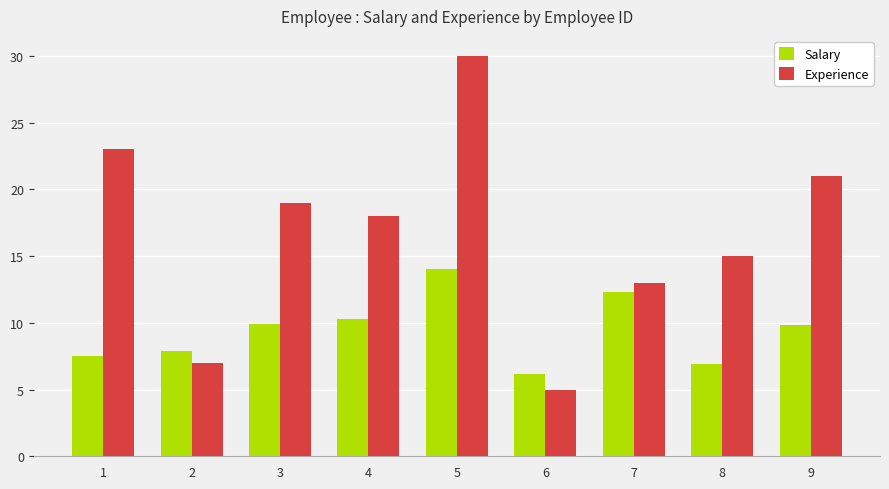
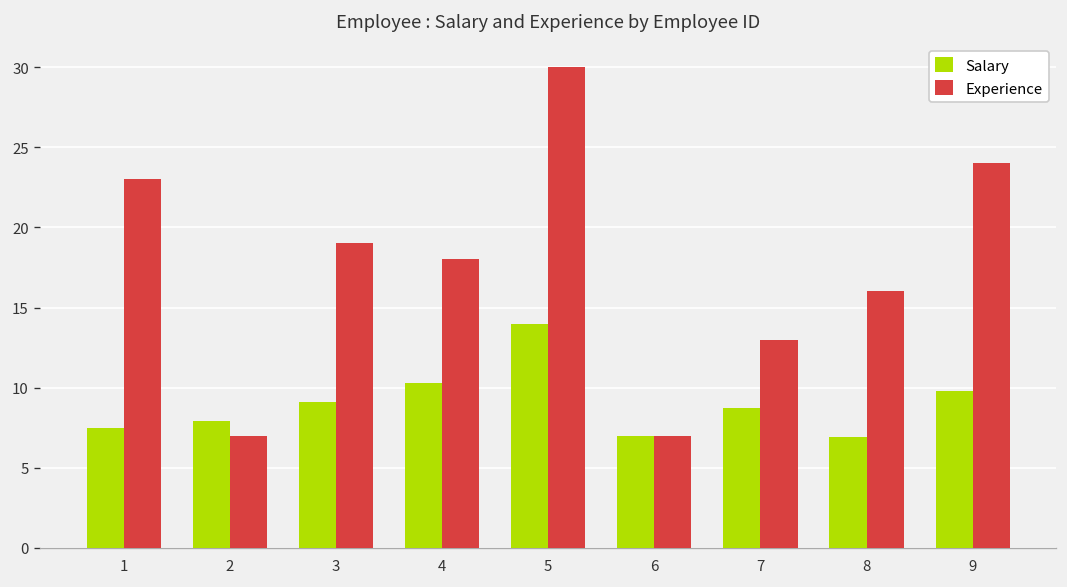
Salary, 3: 9.9 -> 9.1
Salary, 6: 6.2 -> 7.0
Experience, 6: 5 -> 7
Salary, 7: 12.3 -> 8.7
Experience, 8: 15 -> 16
Experience, 9: 21 -> 24
